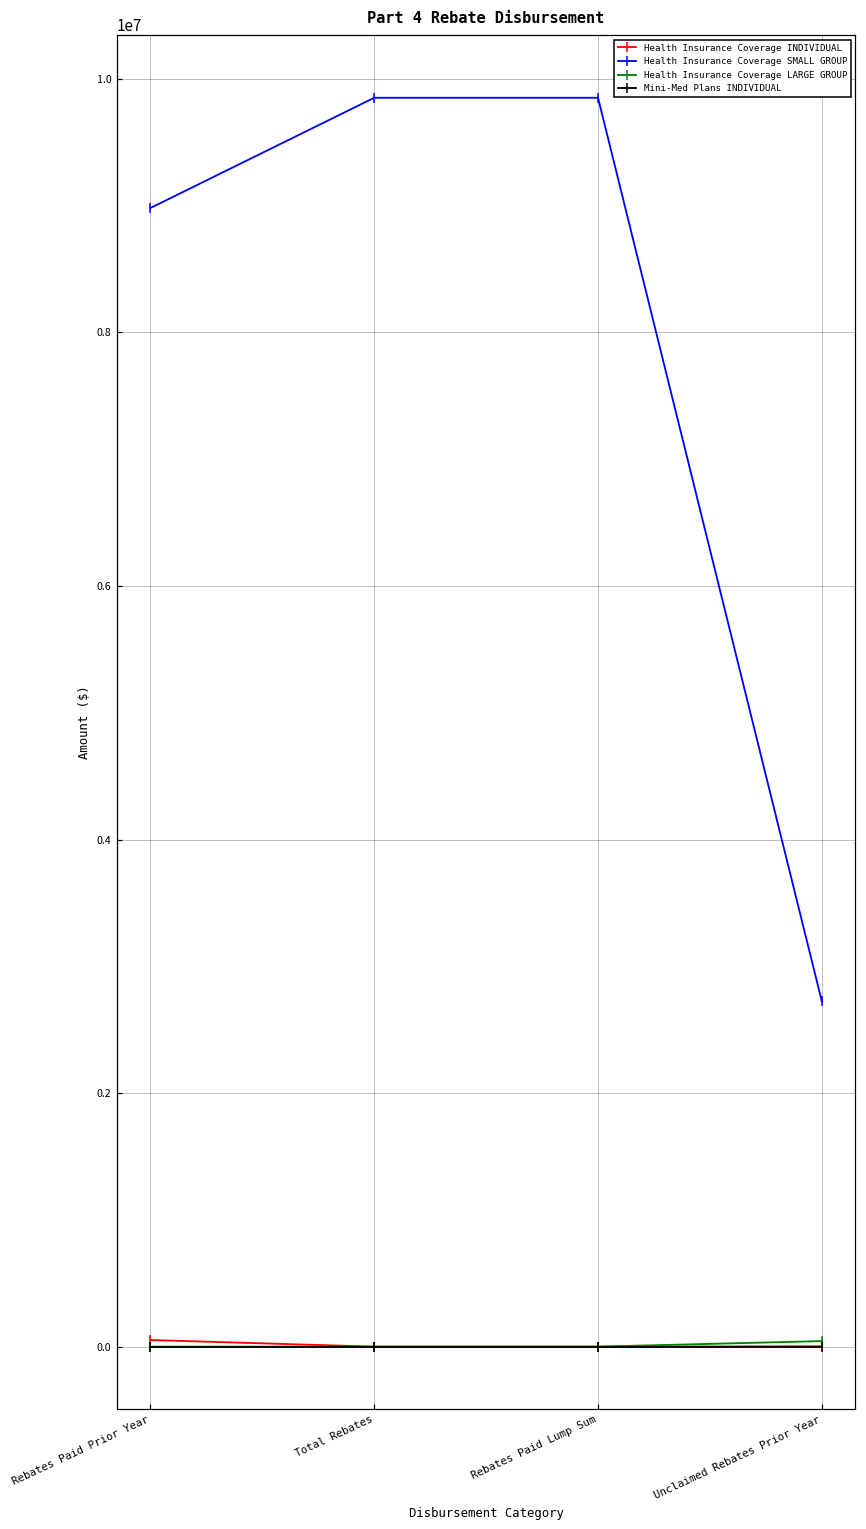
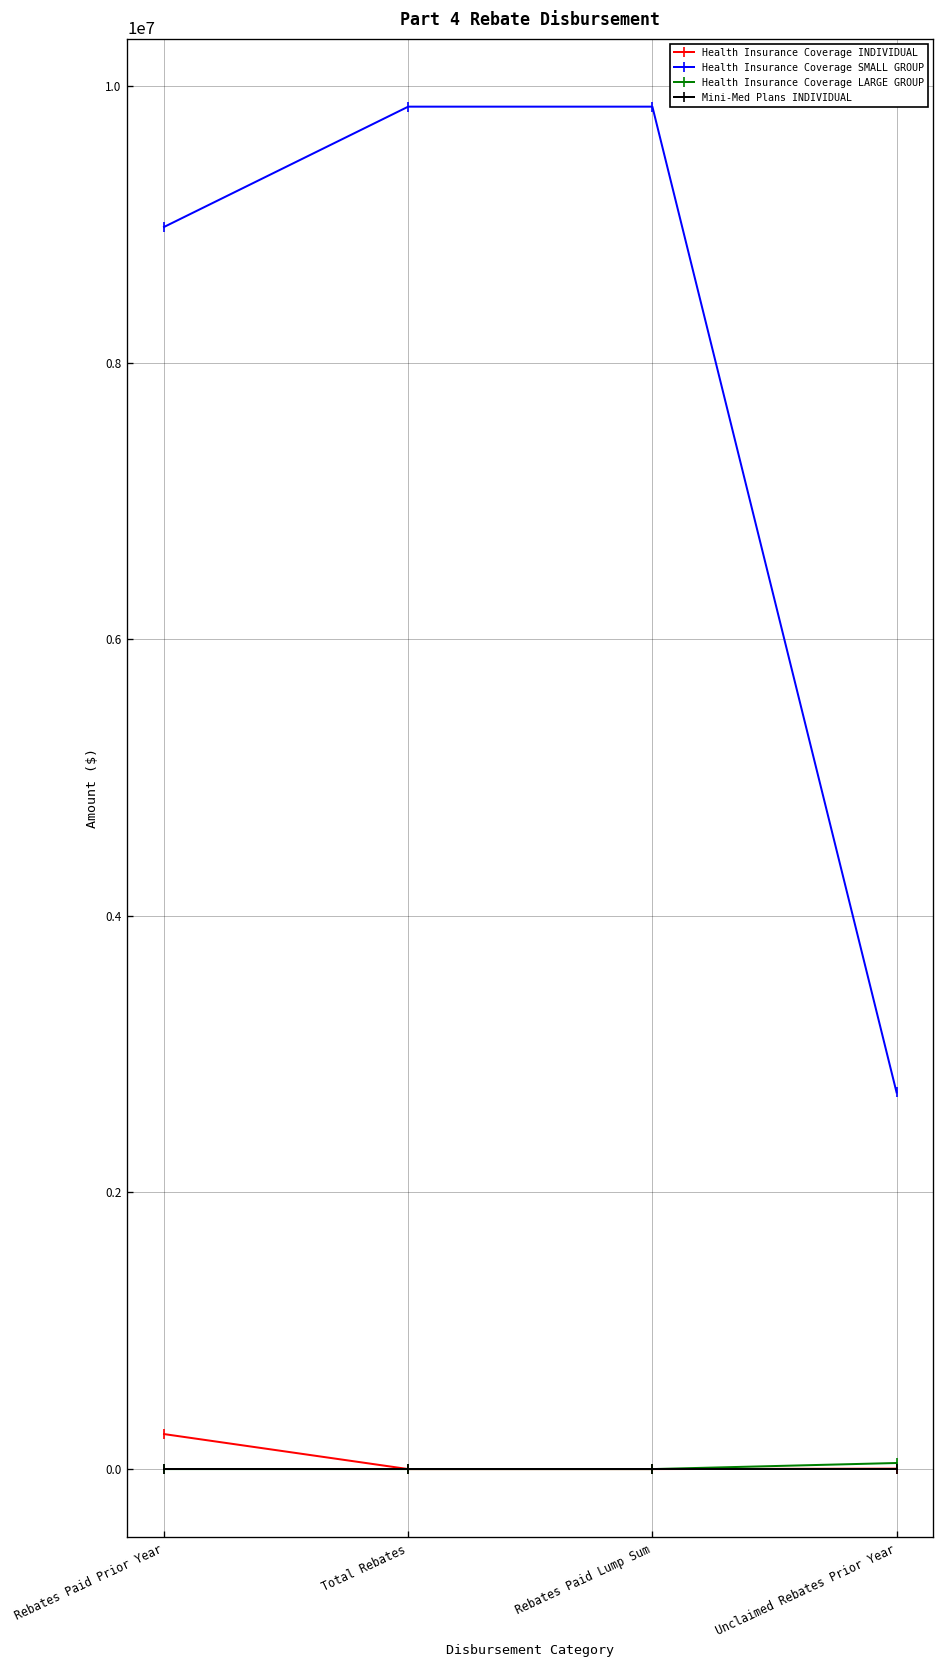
Health Insurance Coverage INDIVIDUAL, Rebates Paid Prior Year: 50000 -> 250000
